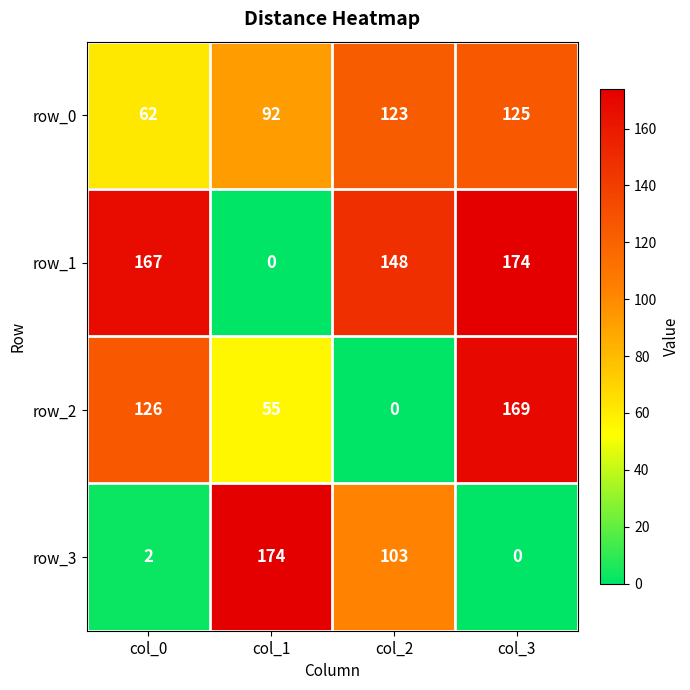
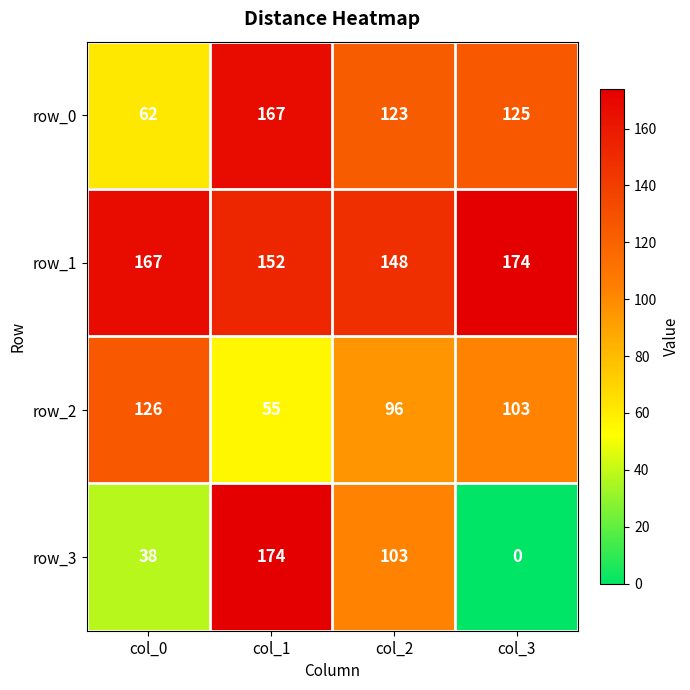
row_0, col_1: 92 -> 167
row_1, col_1: 0 -> 152
row_2, col_2: 0 -> 96
row_2, col_3: 169 -> 103
row_3, col_0: 2 -> 38
